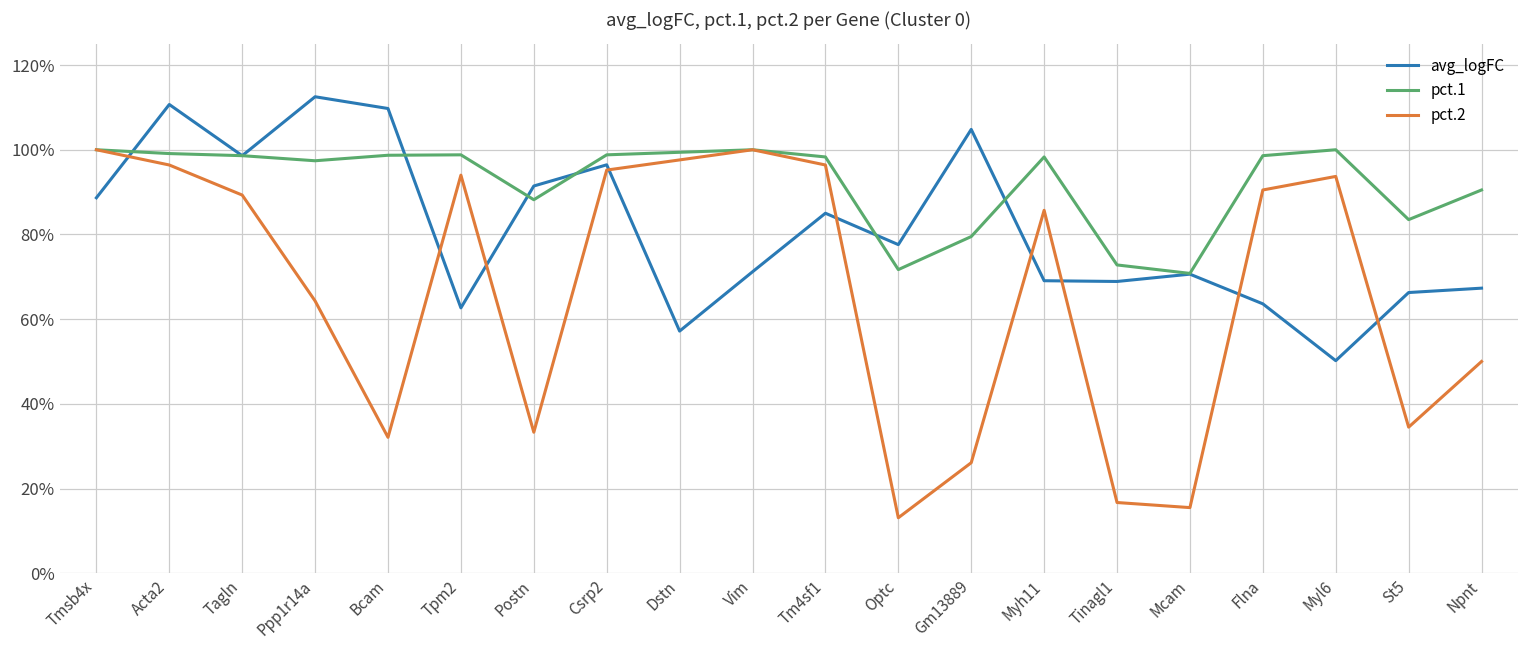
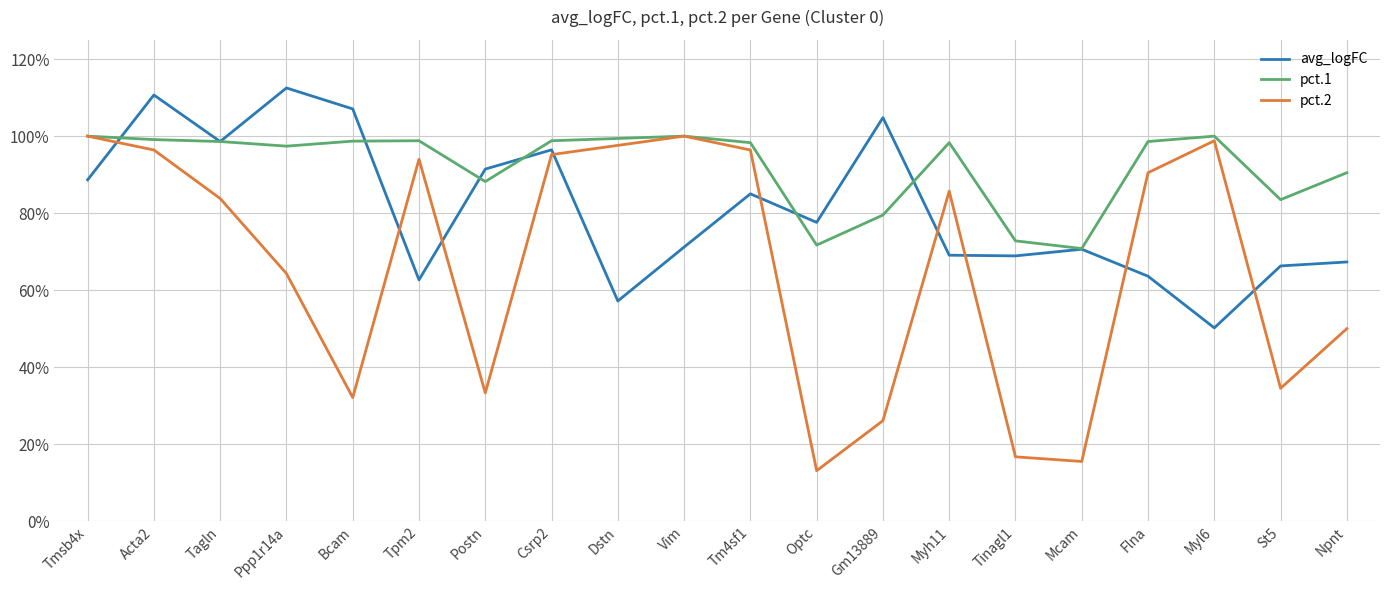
pct.2, Tagln: 89% -> 84%
avg_logFC, Bcam: 110% -> 107%
pct.2, Myl6: 94% -> 99%
